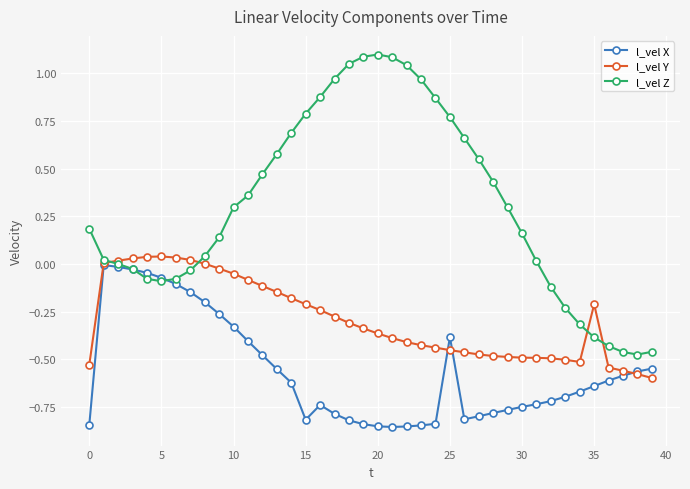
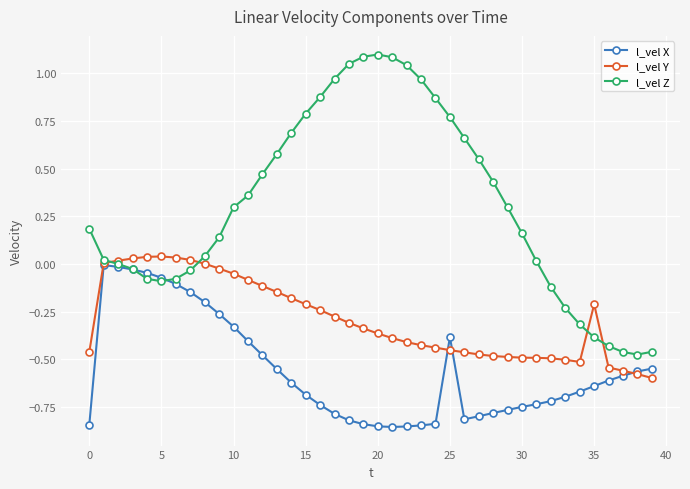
l_vel Y, 0: -0.53 -> -0.46
l_vel X, 15: -0.82 -> -0.69
